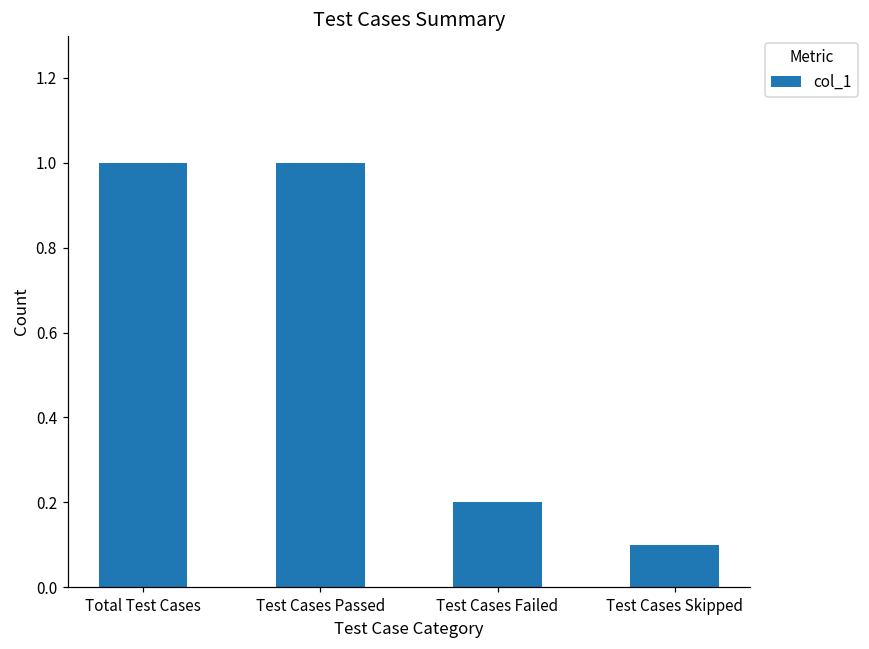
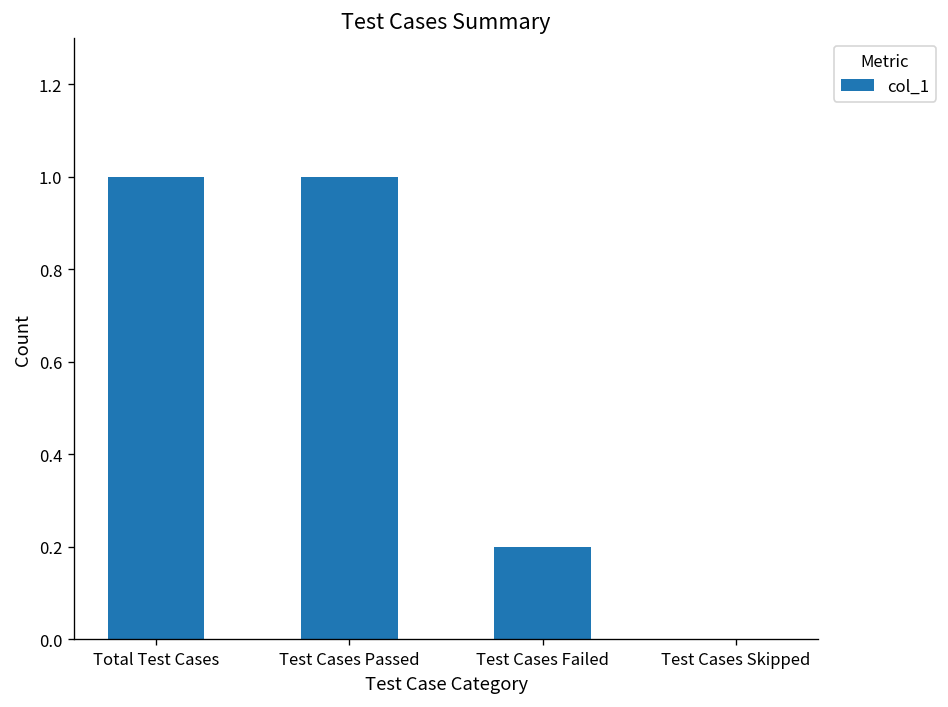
Test Cases Skipped: 0.1 -> 0.0
